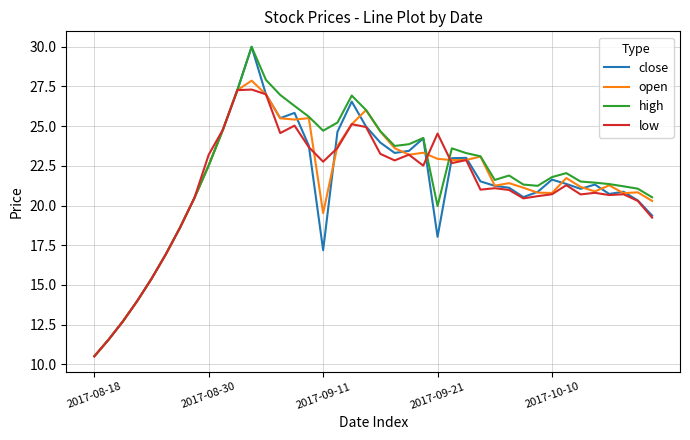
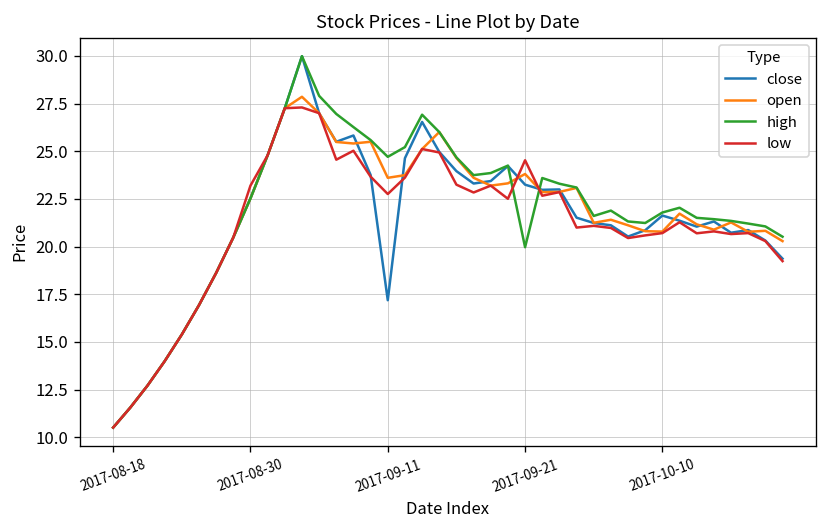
open, 2017-09-11: 19.5 -> 23.6
close, 2017-09-21: 18.0 -> 23.3
open, 2017-09-21: 22.9 -> 23.8
